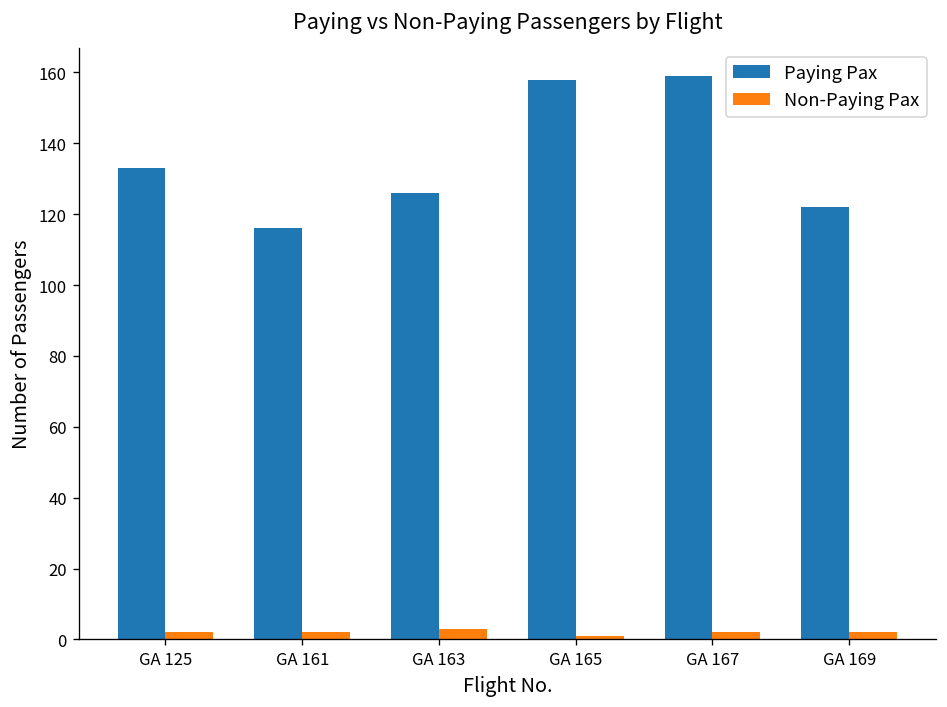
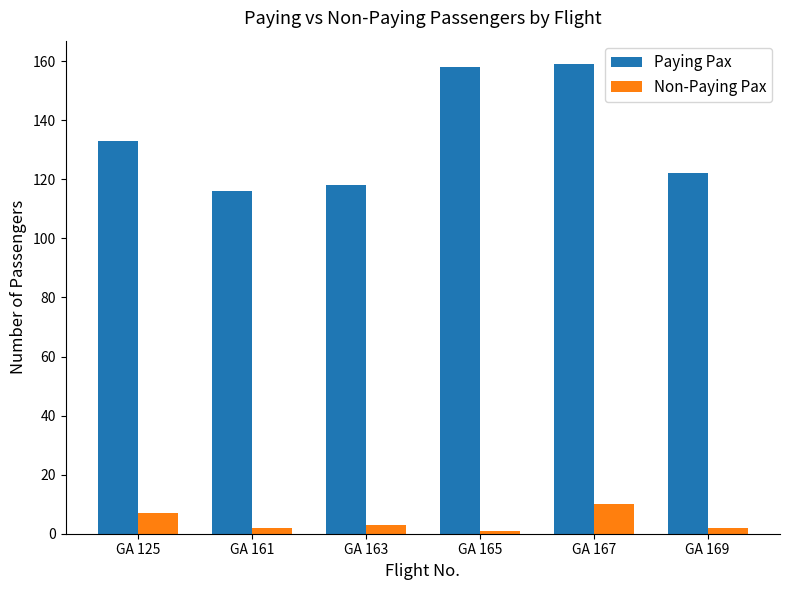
Non-Paying Pax, GA 125: 2 -> 7
Paying Pax, GA 163: 126 -> 118
Non-Paying Pax, GA 167: 2 -> 10
